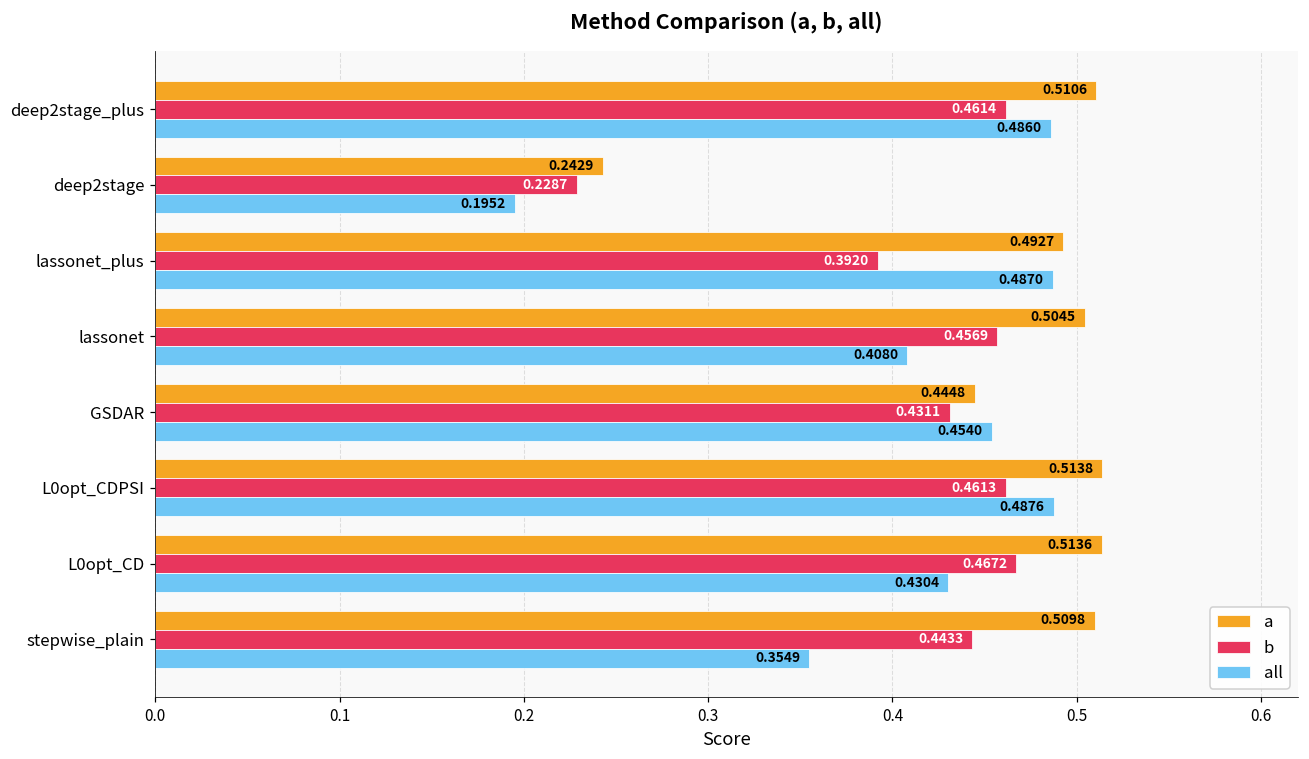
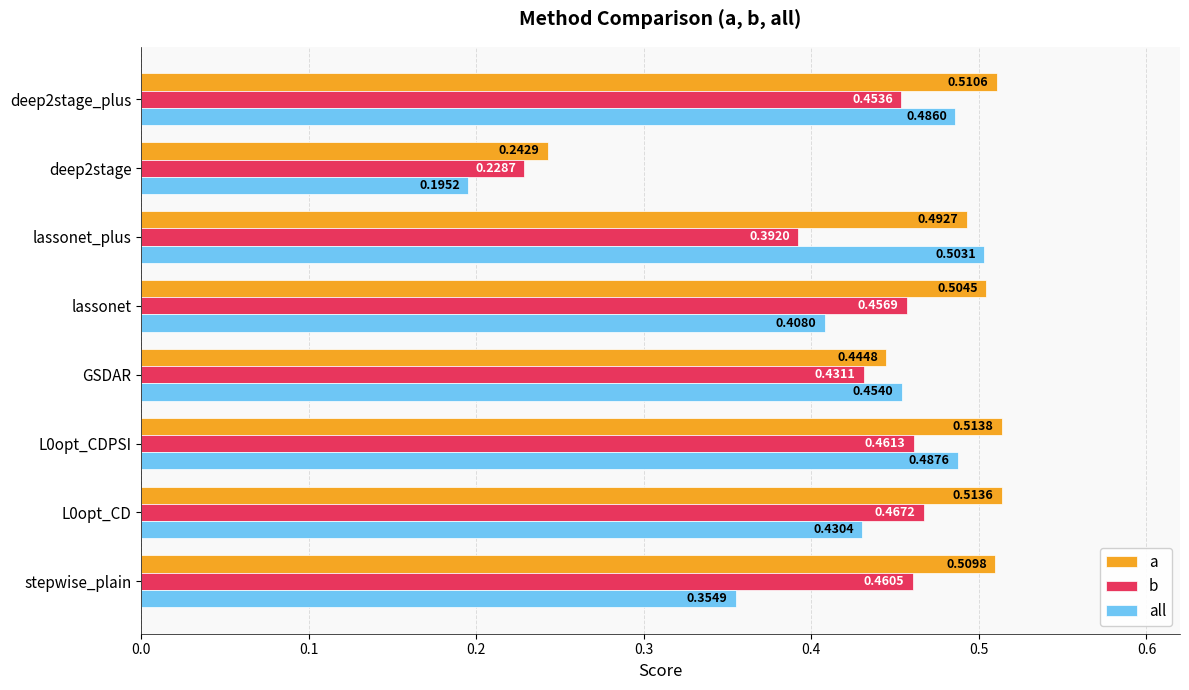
b, deep2stage_plus: 0.4614 -> 0.4536
all, lassonet_plus: 0.4870 -> 0.5031
b, stepwise_plain: 0.4433 -> 0.4605
